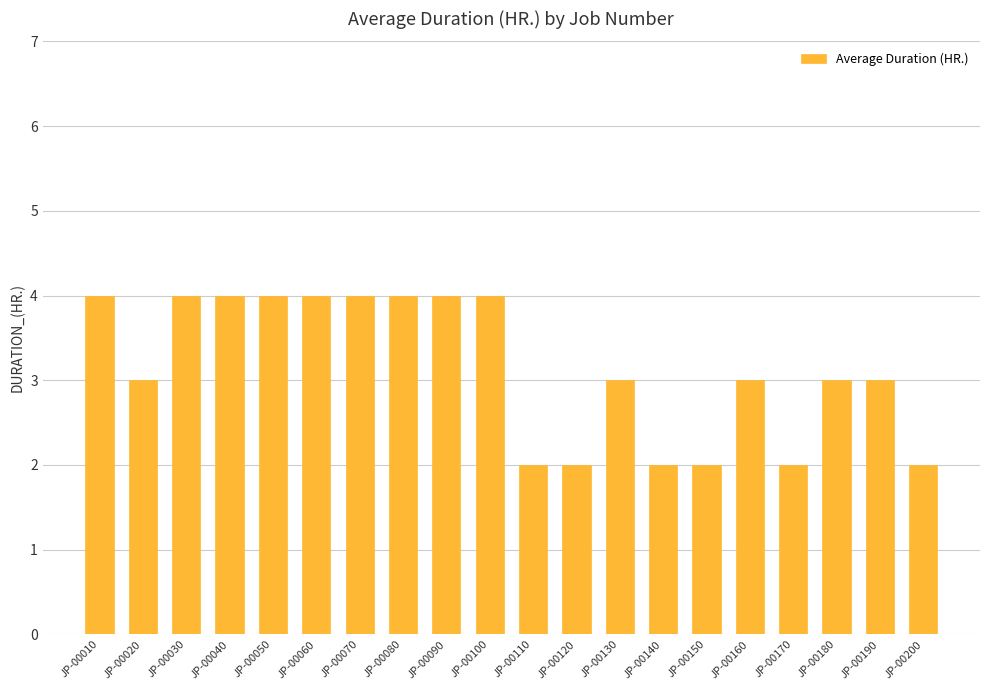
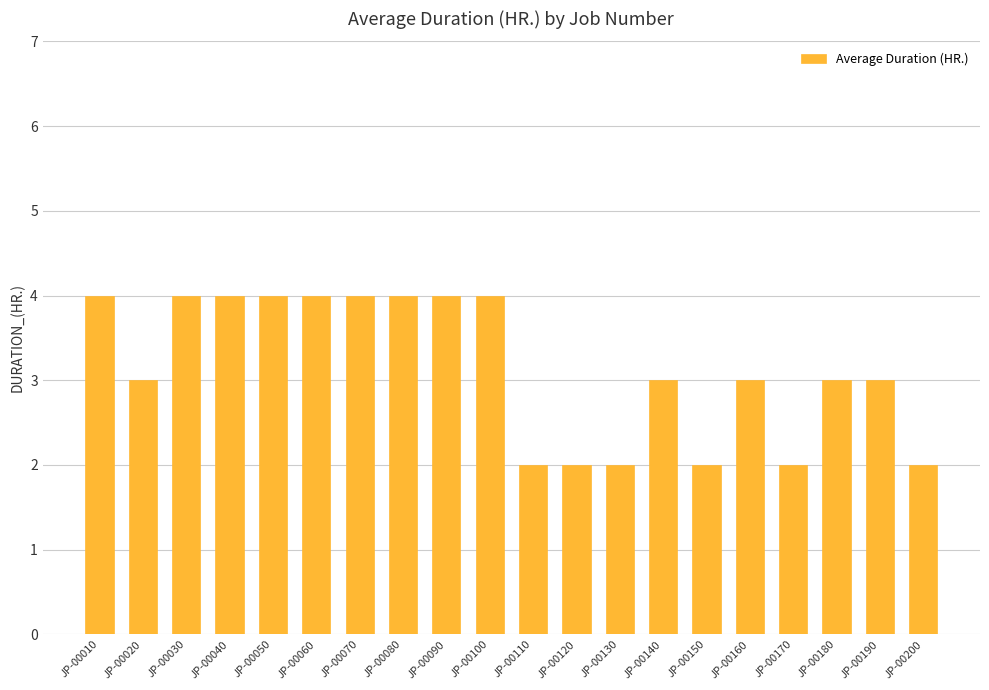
JP-00130: 3 -> 2
JP-00140: 2 -> 3
